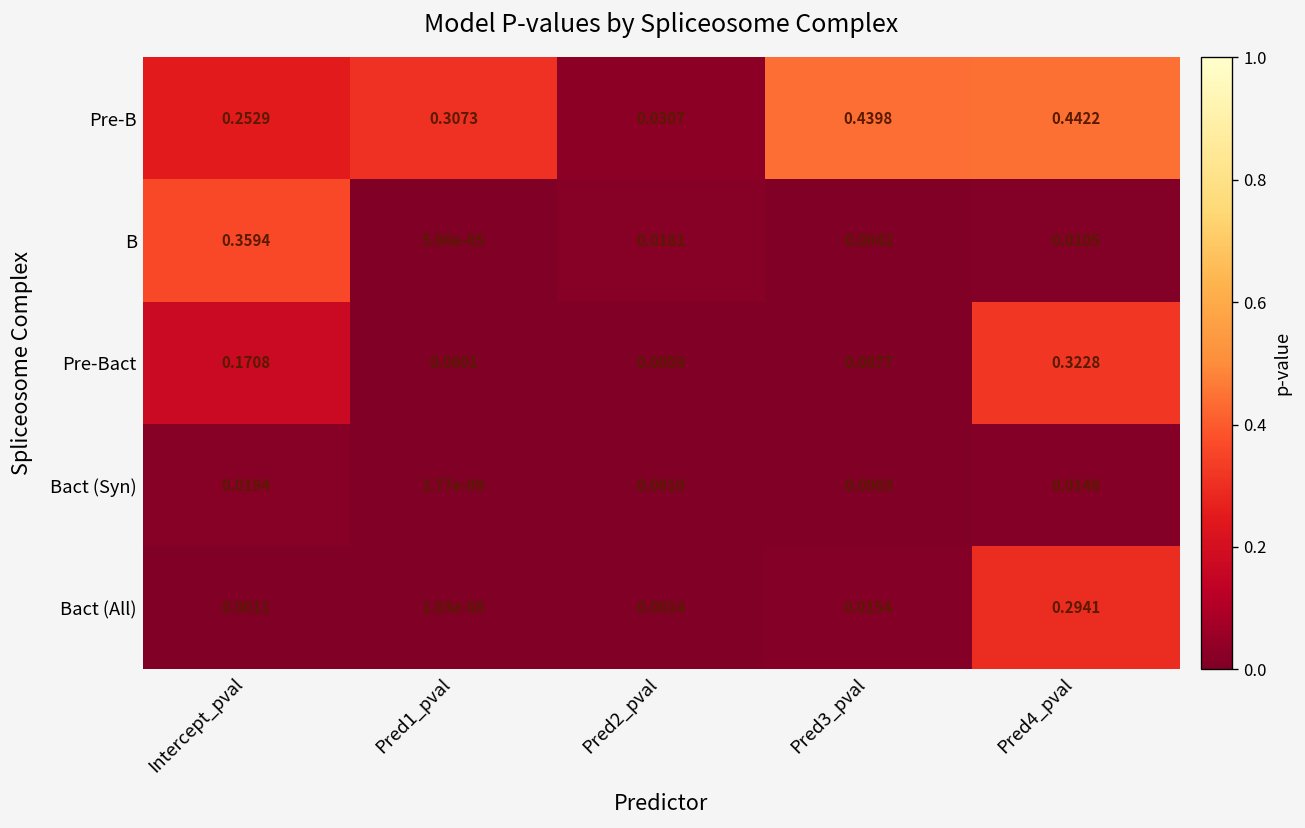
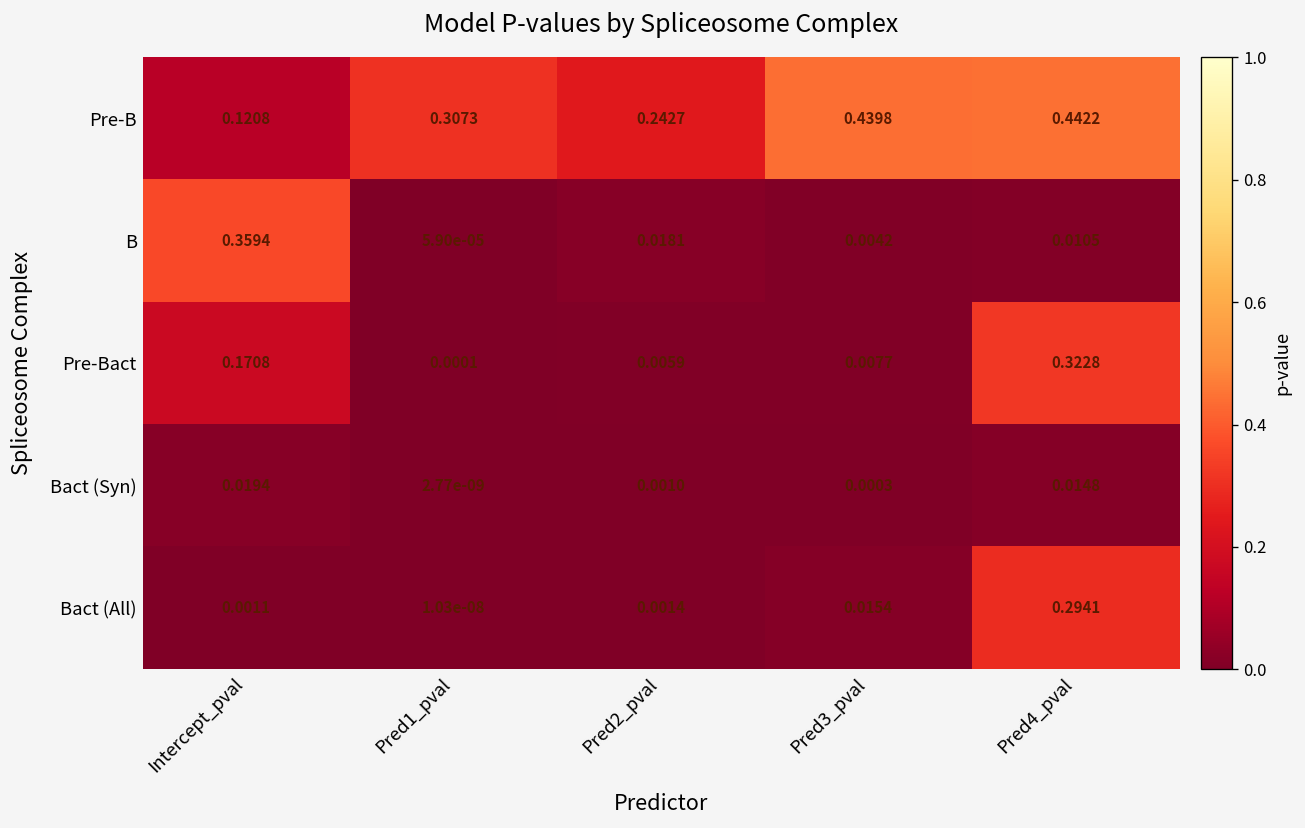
Pre-B, Intercept_pval: 0.2529 -> 0.1208
Pre-B, Pred2_pval: 0.0307 -> 0.2427
